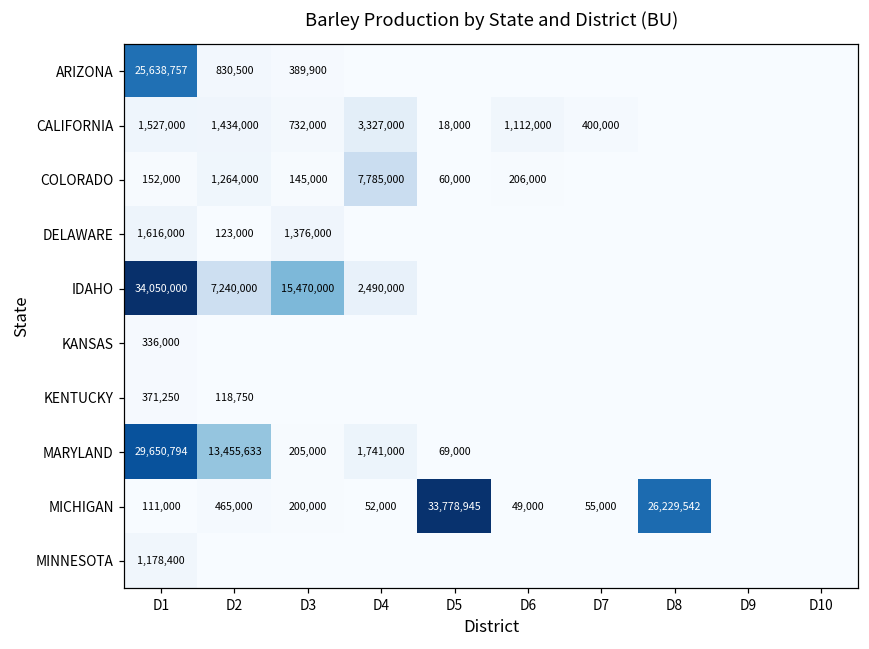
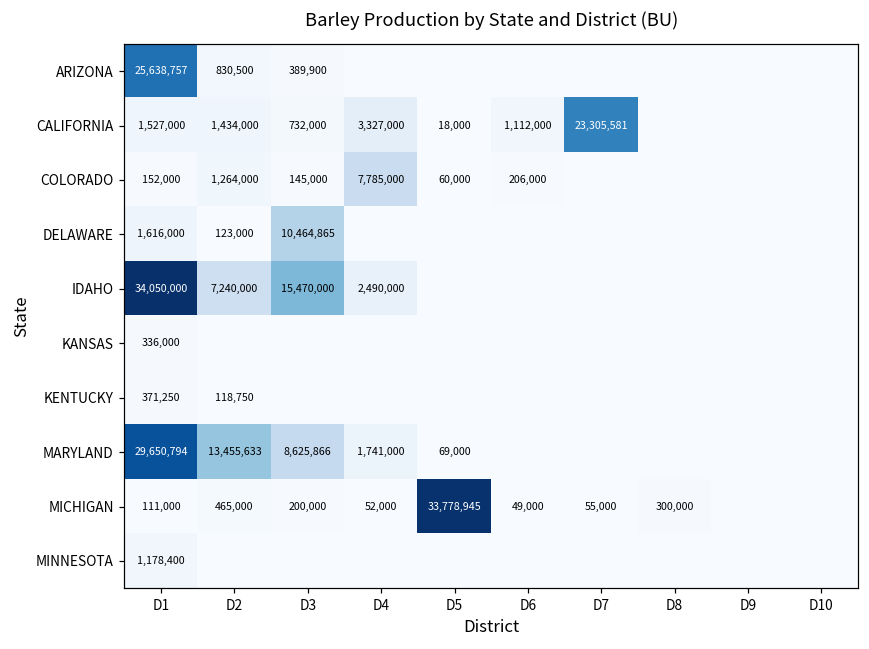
CALIFORNIA, D7: 400,000 -> 23,305,581
DELAWARE, D3: 1,376,000 -> 10,464,865
MARYLAND, D3: 205,000 -> 8,625,866
MICHIGAN, D8: 26,229,542 -> 300,000
